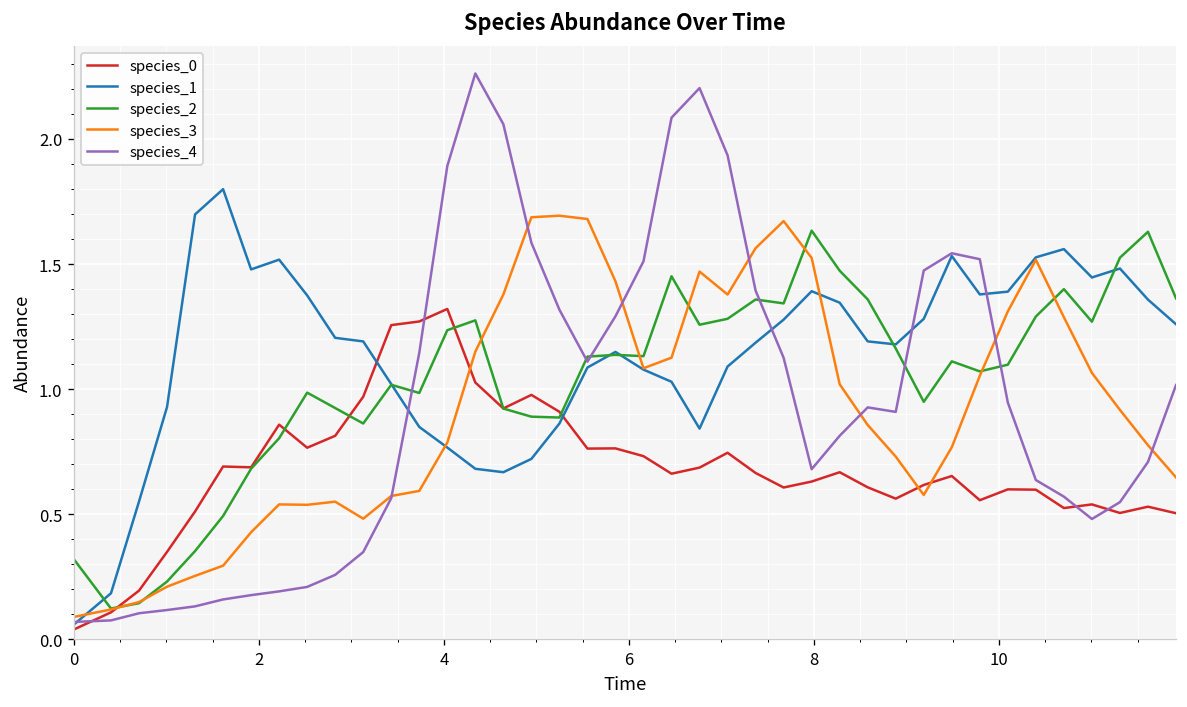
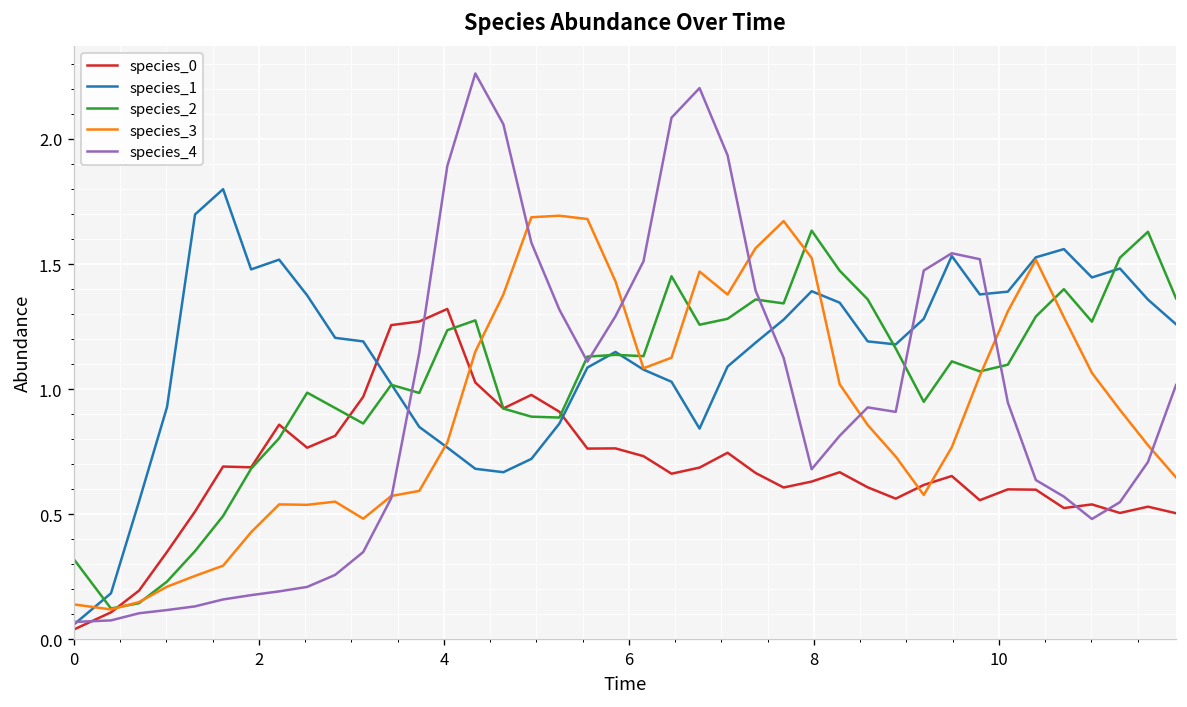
species_3, 0: 0.09 -> 0.14
